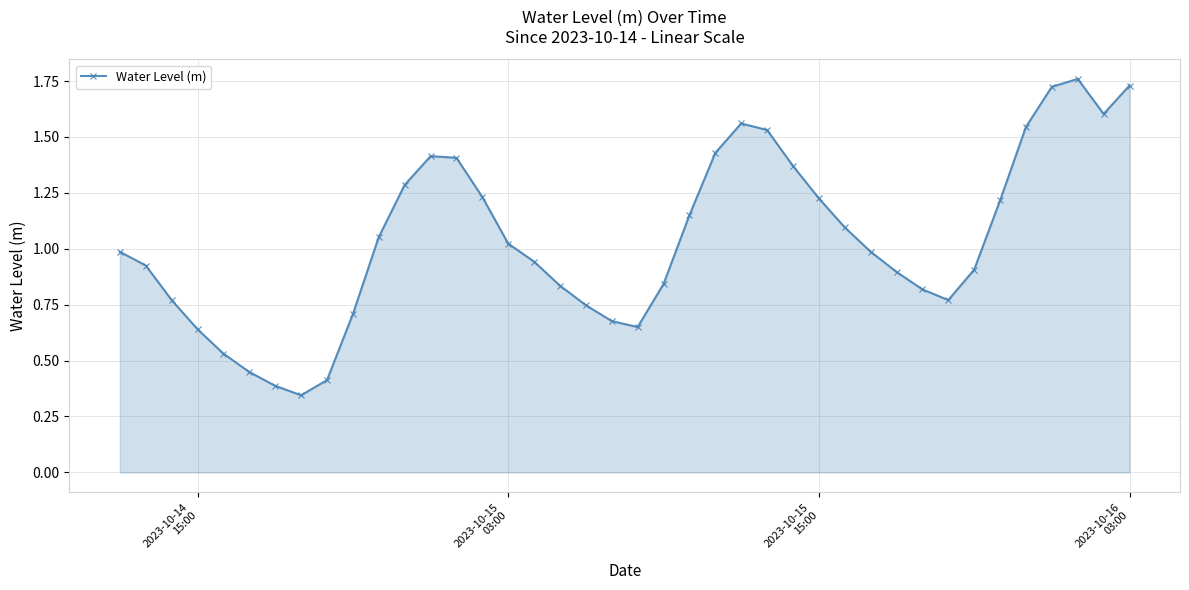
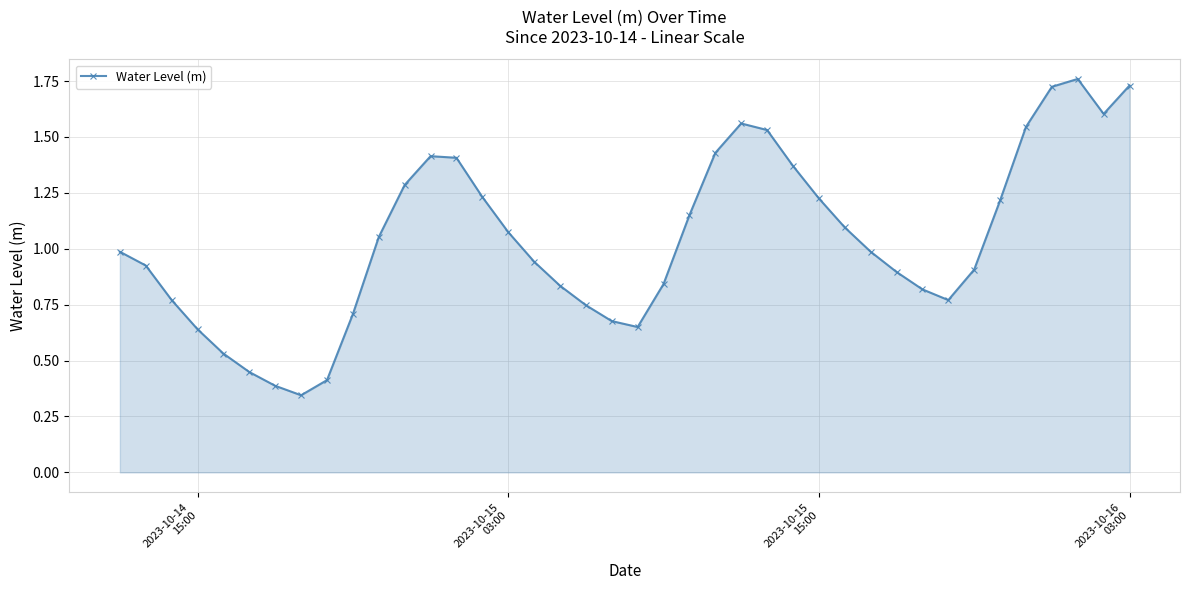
2023-10-15 03:00: 1.02 -> 1.07
